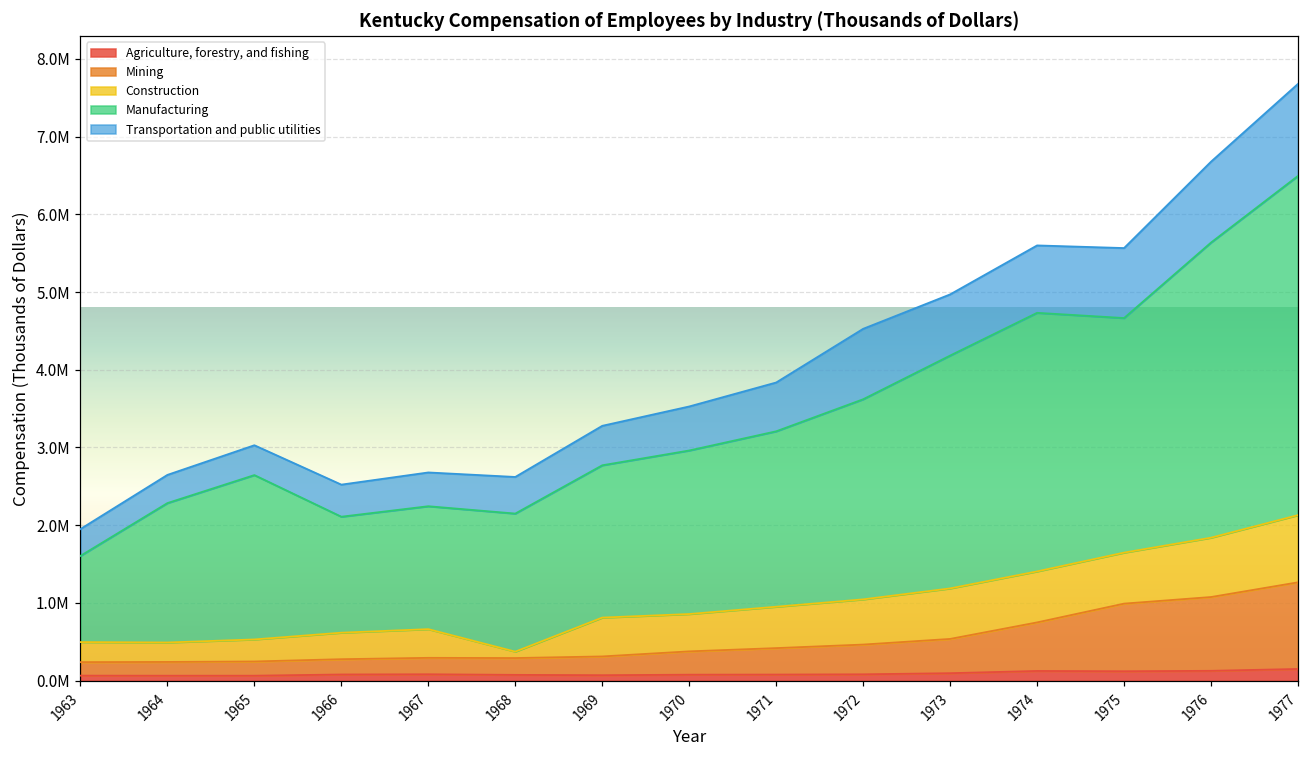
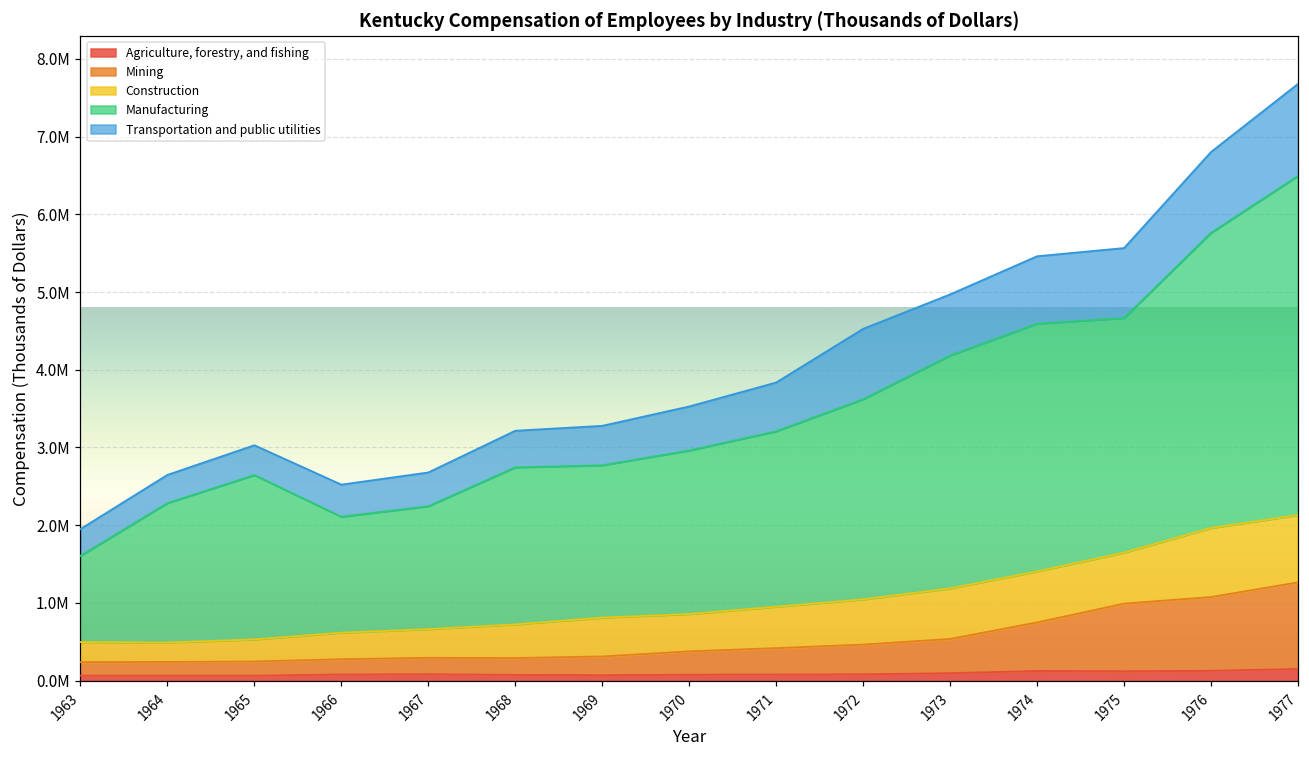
Construction, 1968: 100000 -> 400000
Manufacturing, 1968: 1800000 -> 2000000
Manufacturing, 1974: 3300000 -> 3200000
Construction, 1976: 800000 -> 900000
